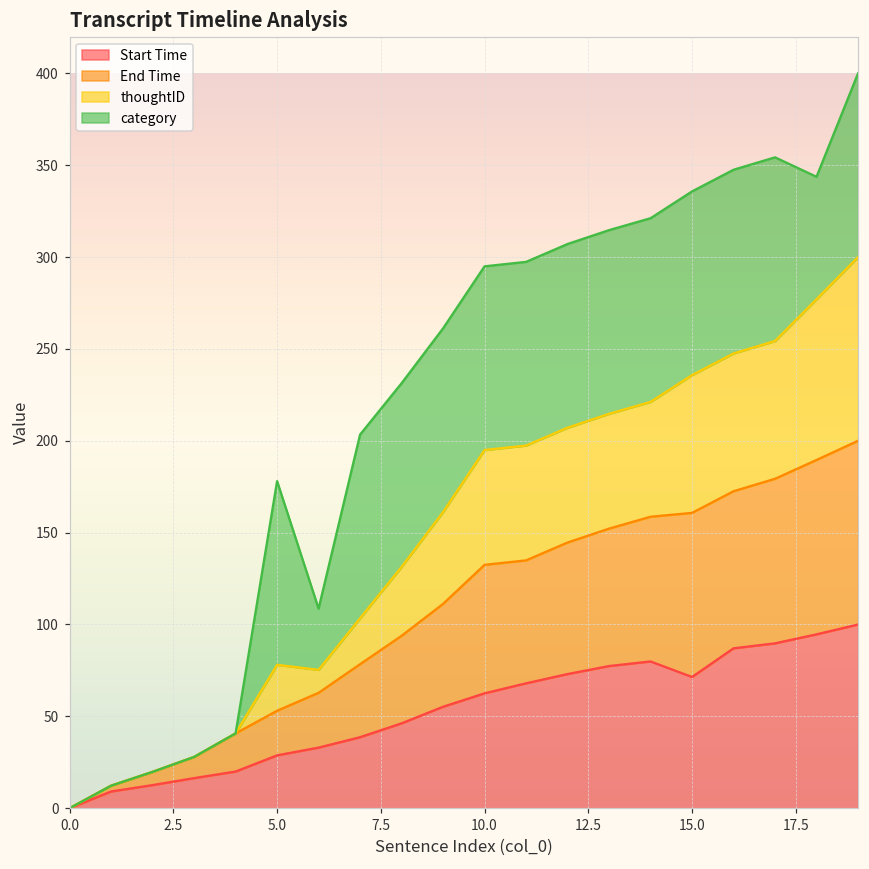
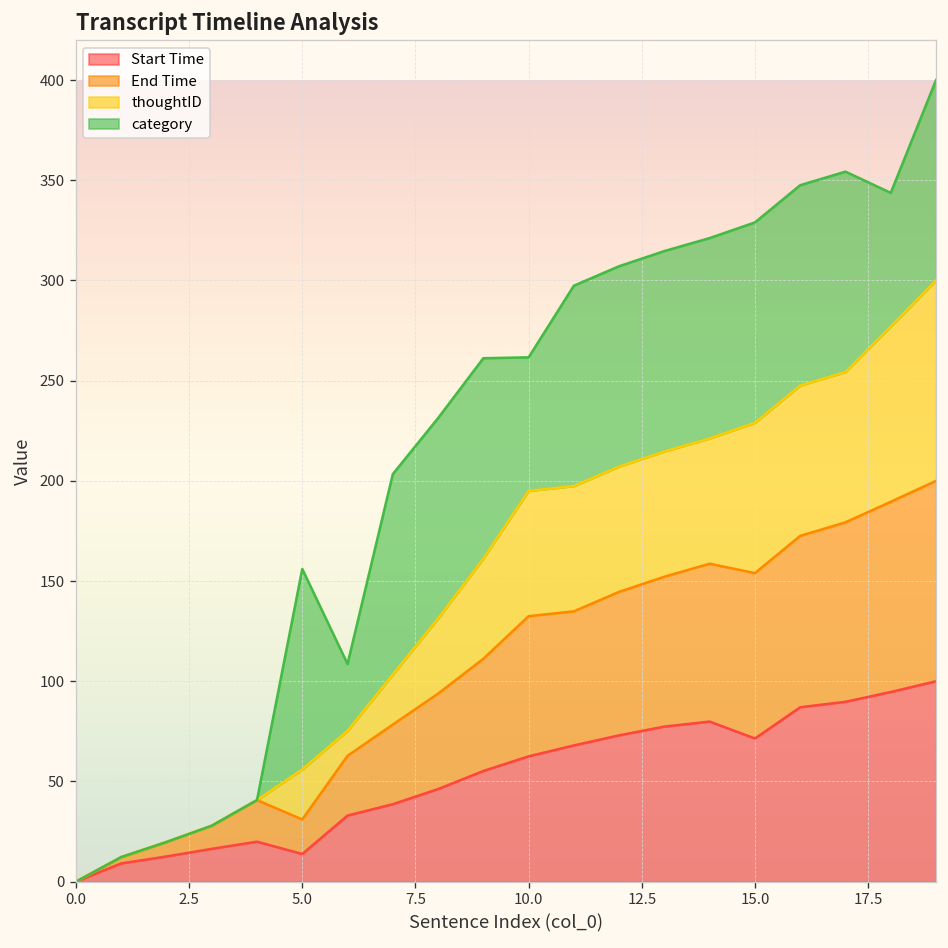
Start Time, 5.0: 29 -> 14
End Time, 5.0: 24 -> 17
category, 10.0: 100 -> 67
End Time, 15.0: 89 -> 83
